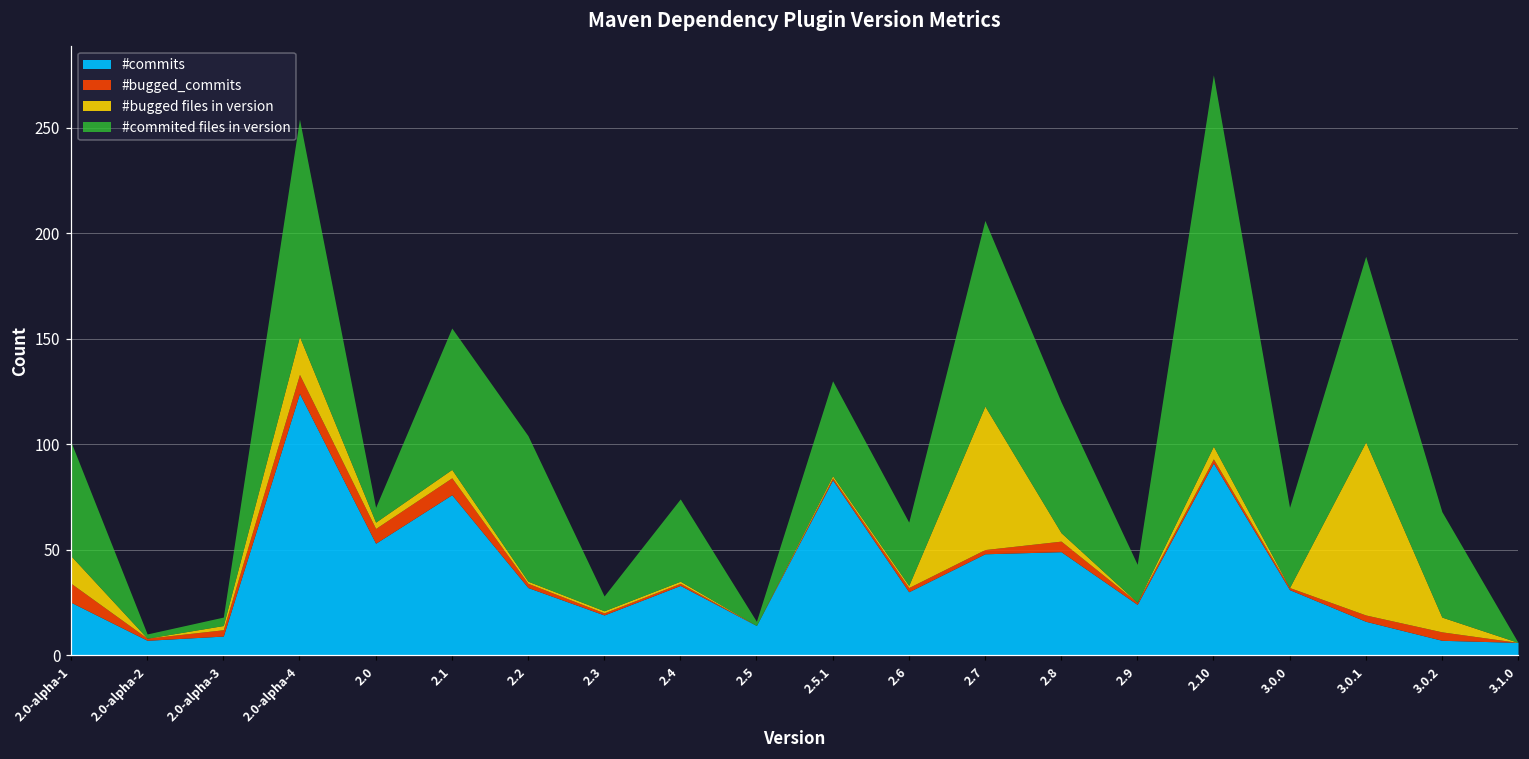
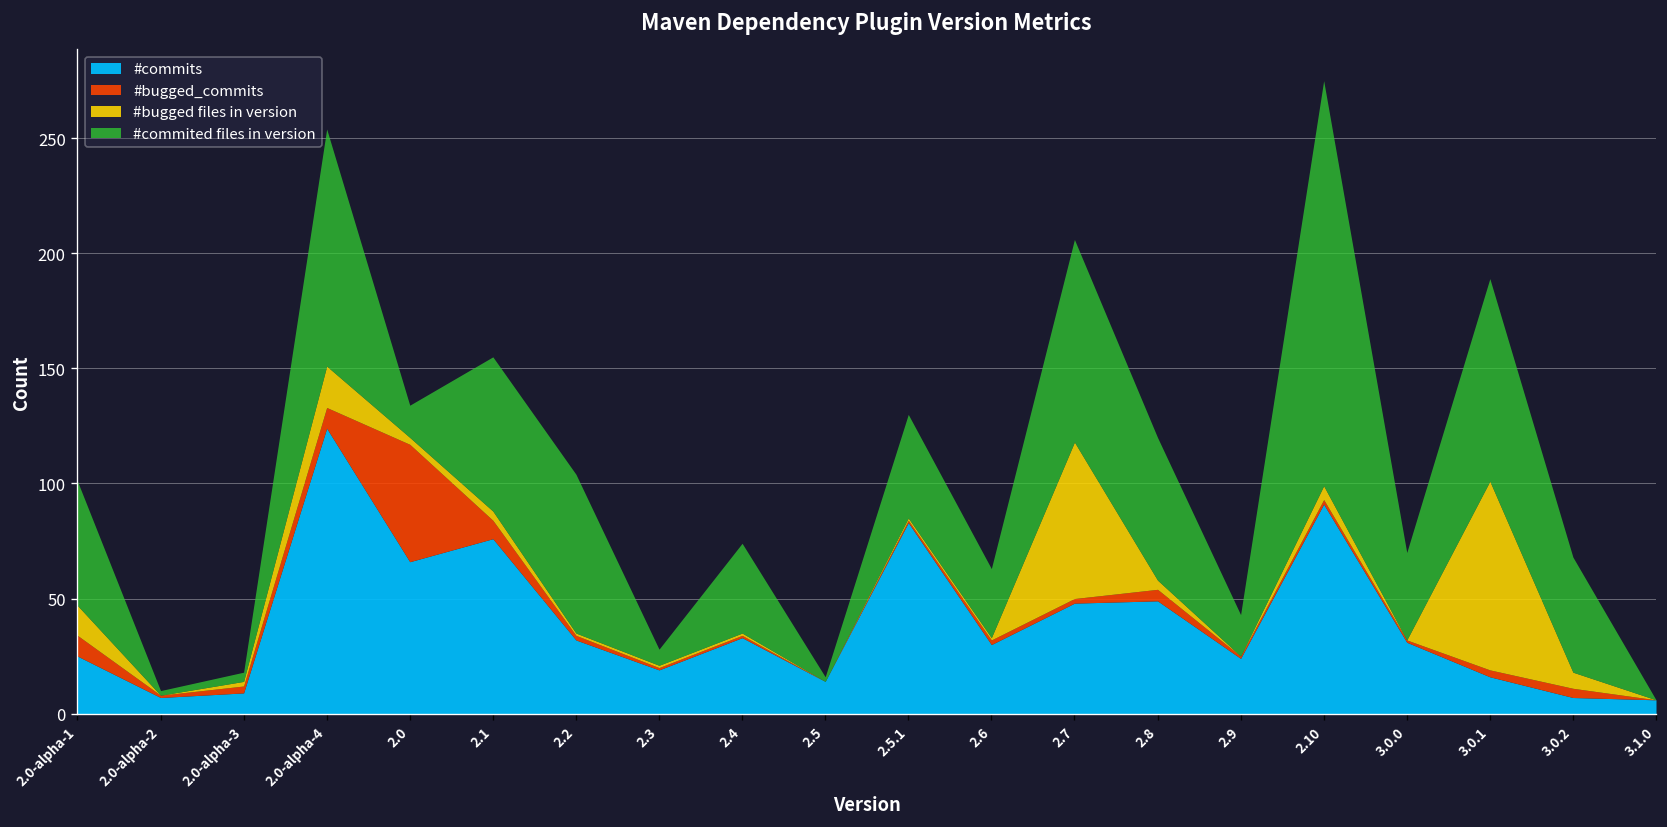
#commits, 2.0: 53 -> 66
#bugged_commits, 2.0: 7 -> 51
#commited files in version, 2.0: 7 -> 14
